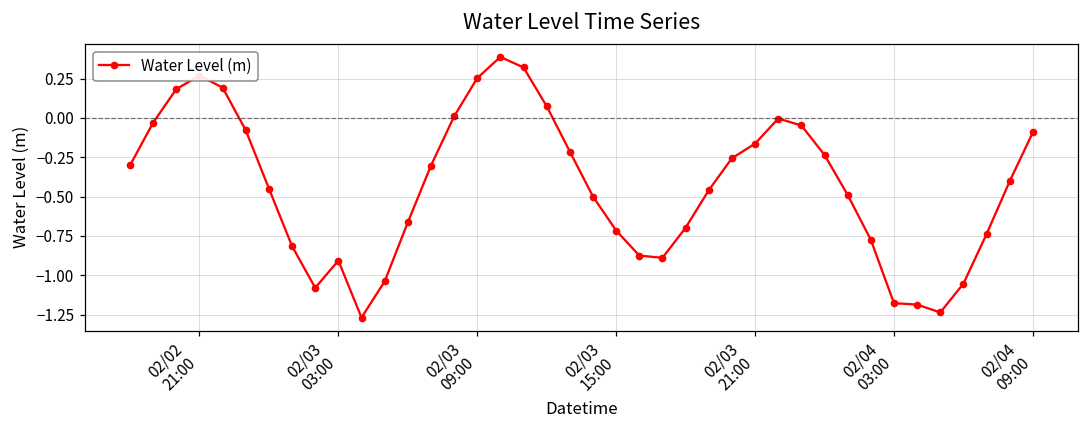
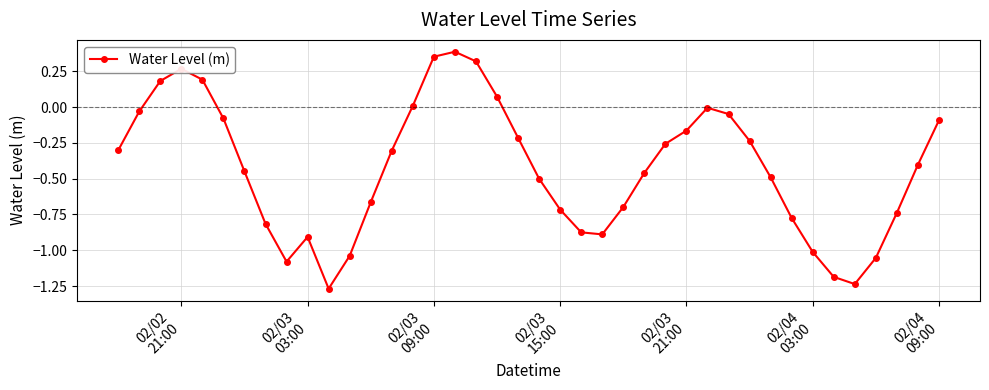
02/03 09:00: 0.25 -> 0.35
02/04 03:00: -1.18 -> -1.01
